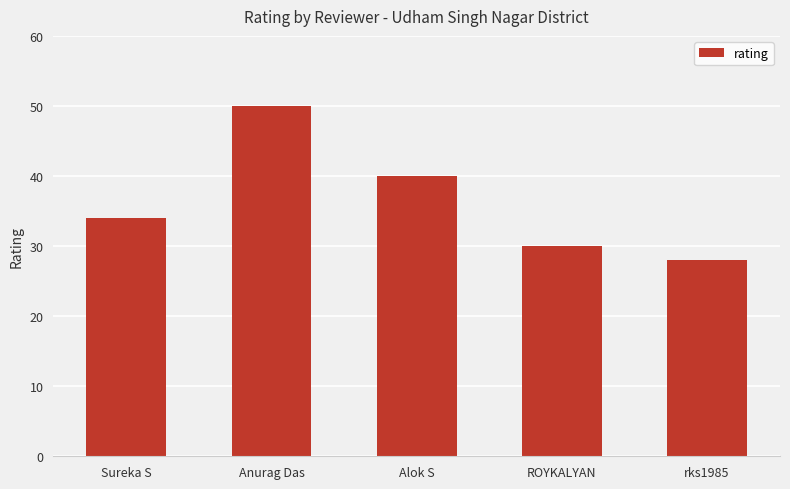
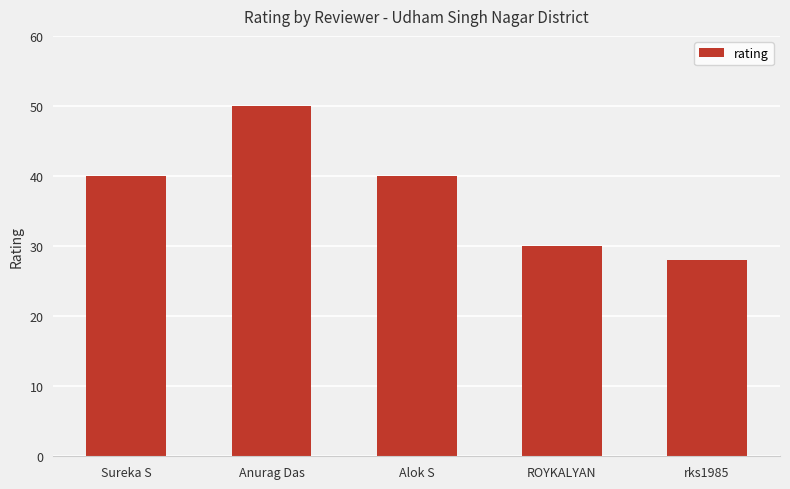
Sureka S: 34 -> 40
